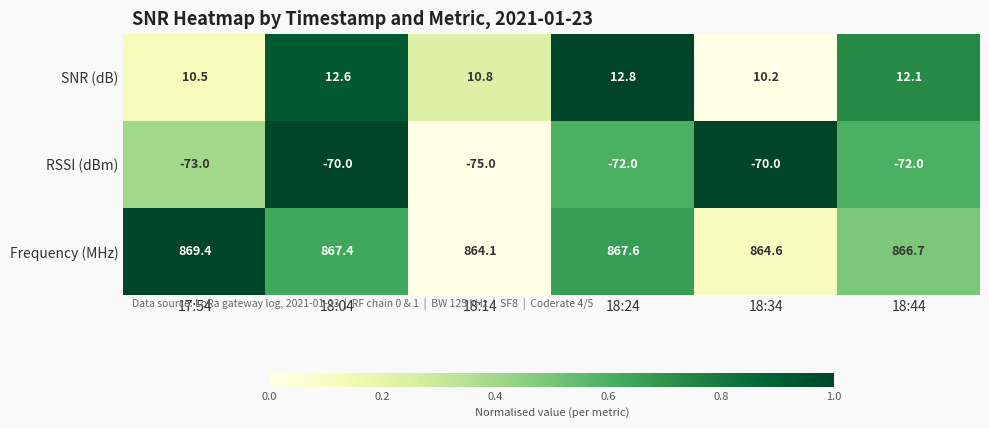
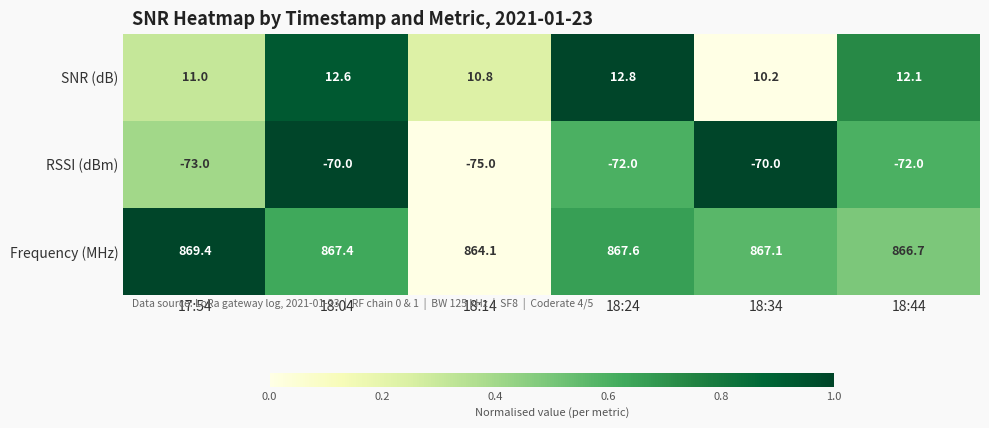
SNR (dB), 17:54: 10.5 -> 11.0
Frequency (MHz), 18:34: 864.6 -> 867.1
